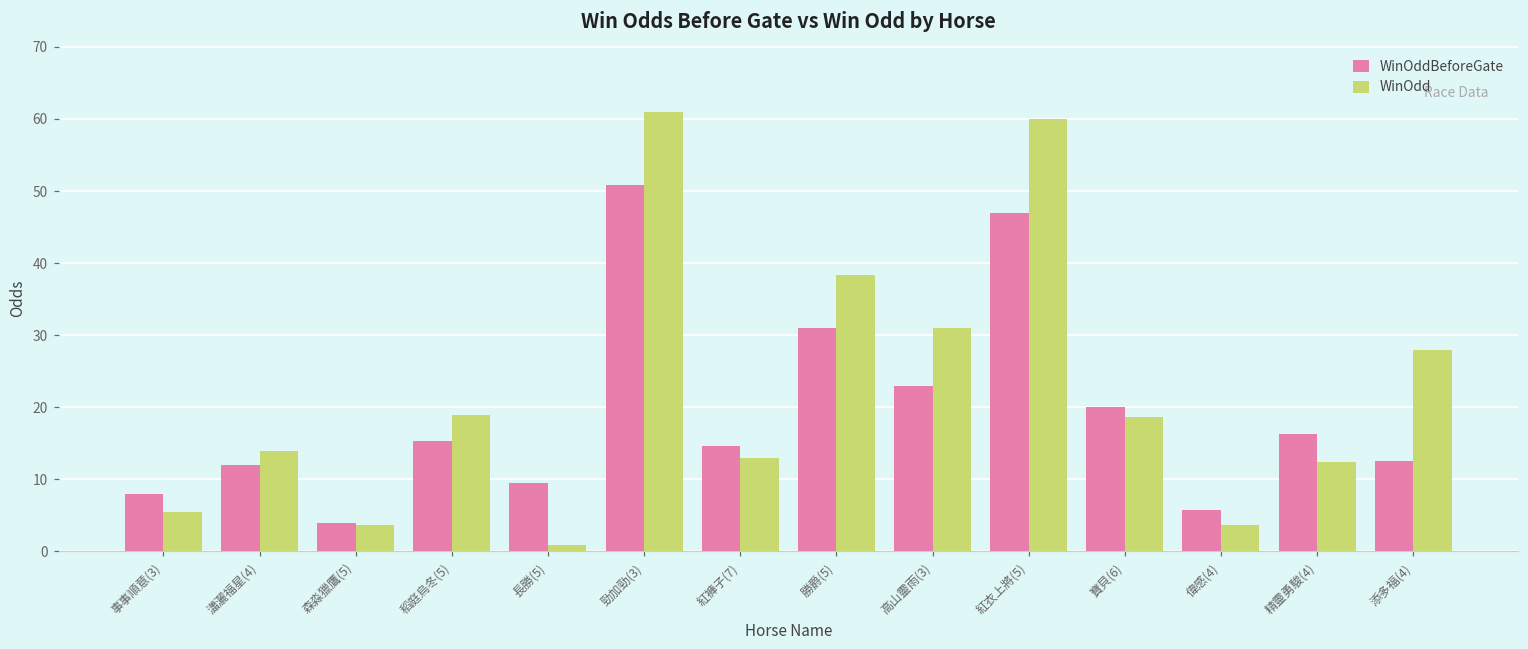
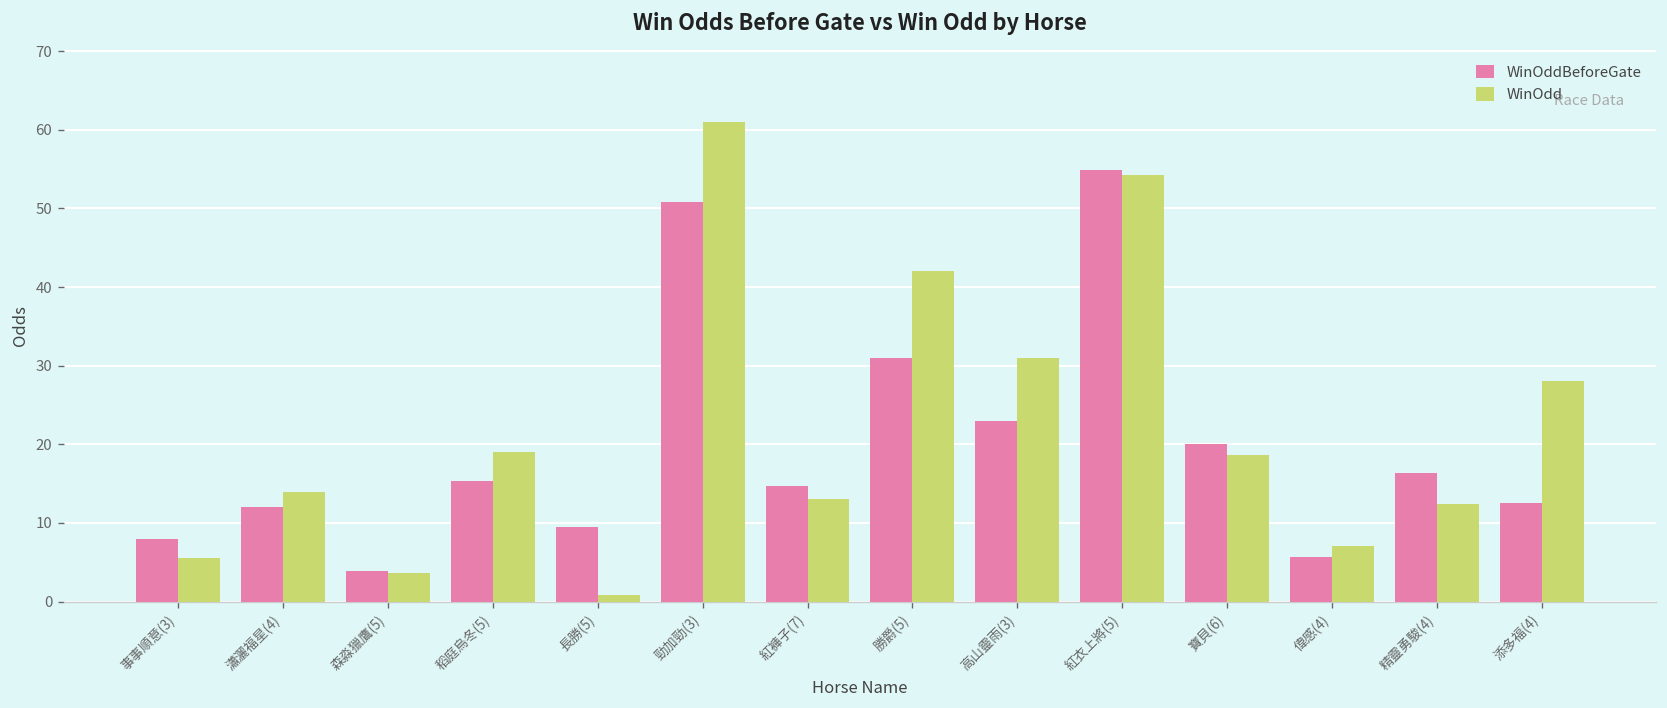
WinOdd, 勝爵(5): 38 -> 42
WinOddBeforeGate, 紅衣上將(5): 47 -> 55
WinOdd, 紅衣上將(5): 60 -> 54
WinOdd, 偉感(4): 4 -> 7
